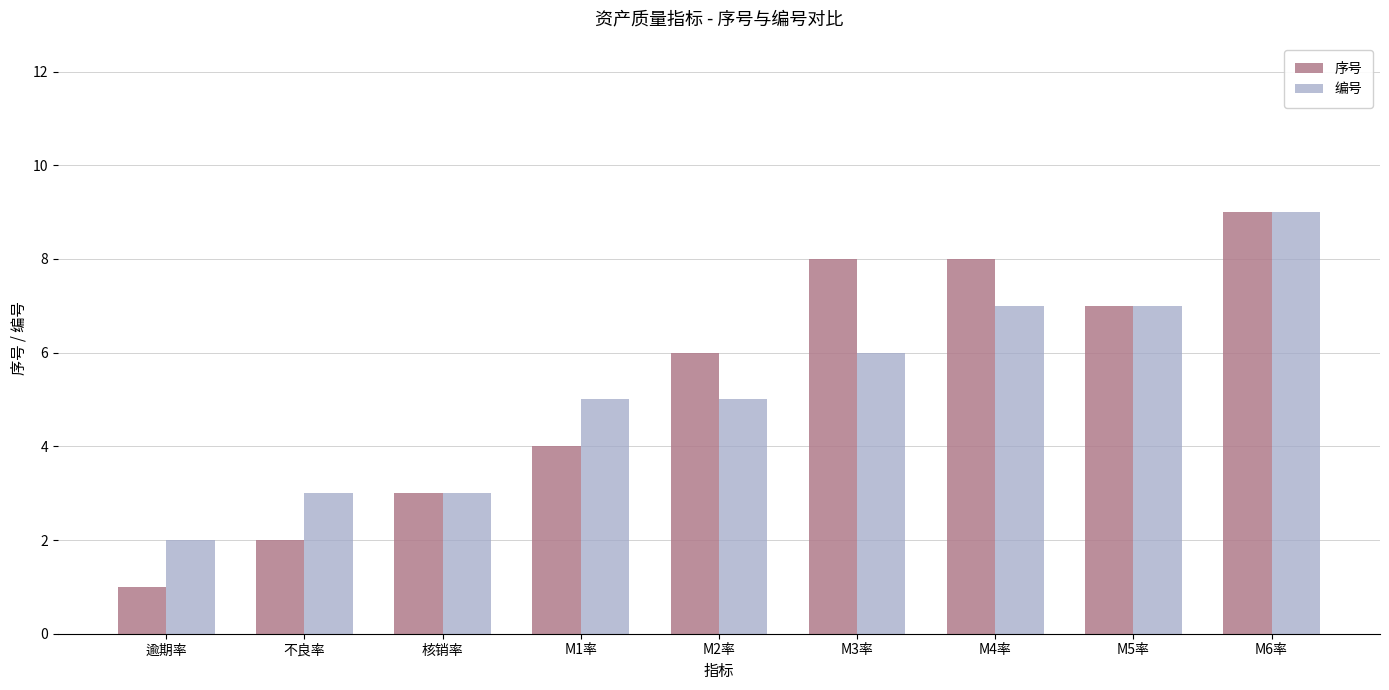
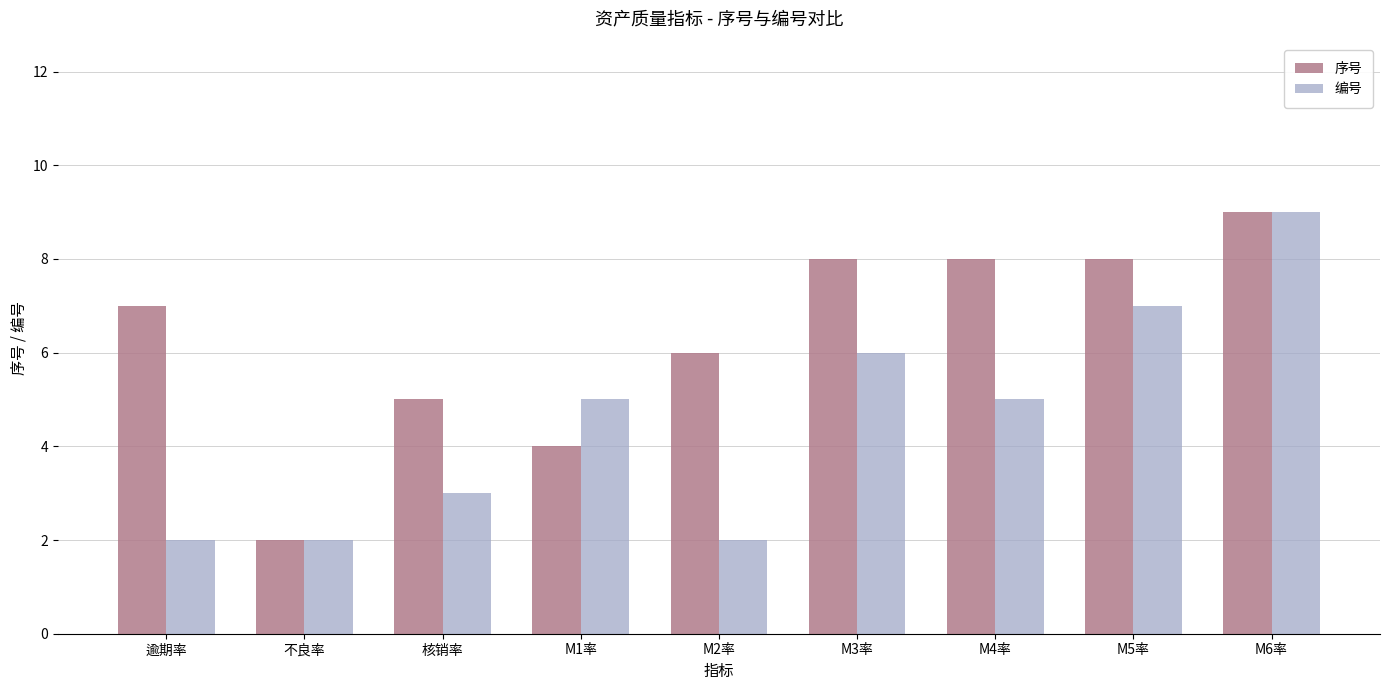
序号, 逾期率: 1 -> 7
编号, 不良率: 3 -> 2
序号, 核销率: 3 -> 5
编号, M2率: 5 -> 2
编号, M4率: 7 -> 5
序号, M5率: 7 -> 8
